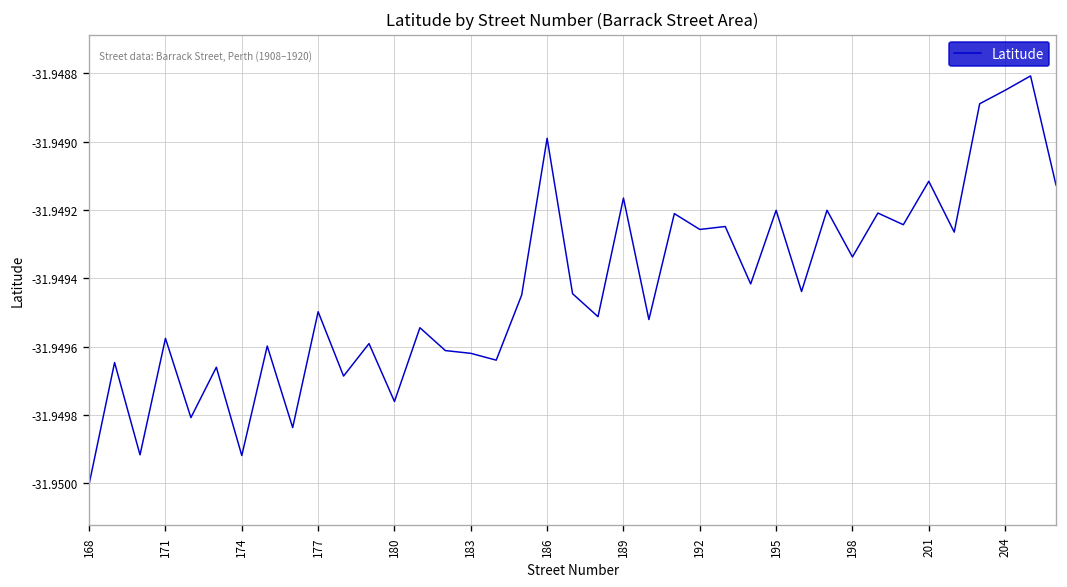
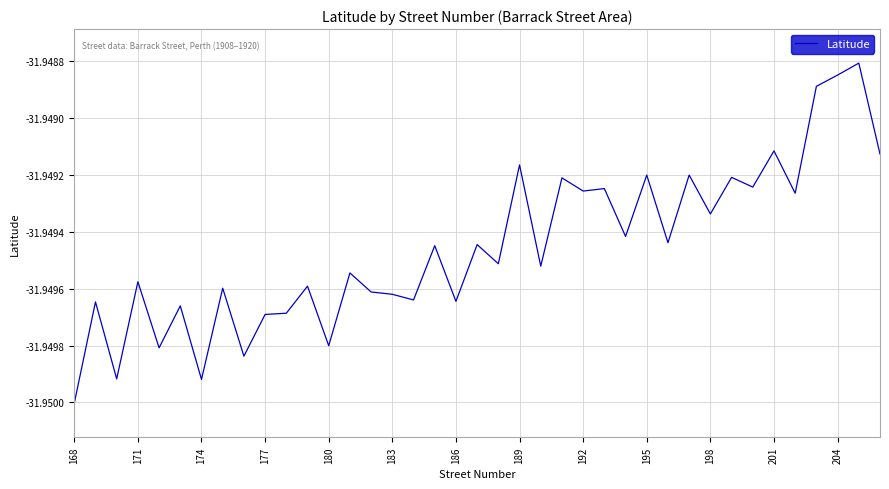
177: -31.94950 -> -31.94969
180: -31.94976 -> -31.94980
186: -31.94899 -> -31.94964
